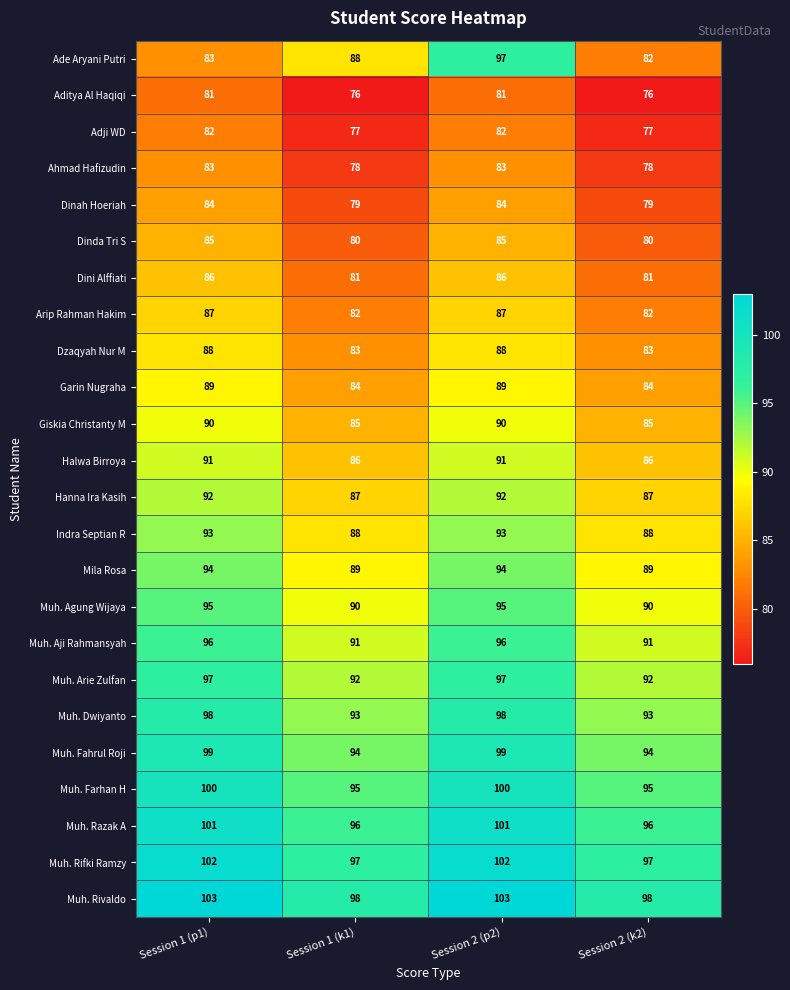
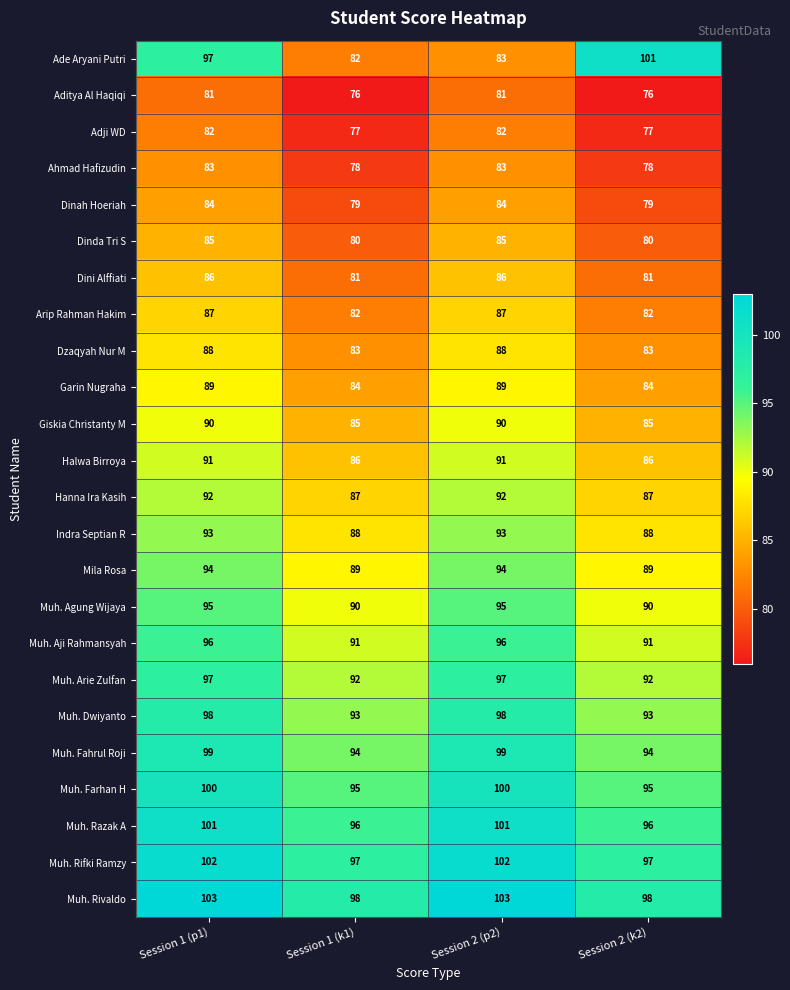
Ade Aryani Putri, Session 1 (p1): 83 -> 97
Ade Aryani Putri, Session 1 (k1): 88 -> 82
Ade Aryani Putri, Session 2 (p2): 97 -> 83
Ade Aryani Putri, Session 2 (k2): 82 -> 101
